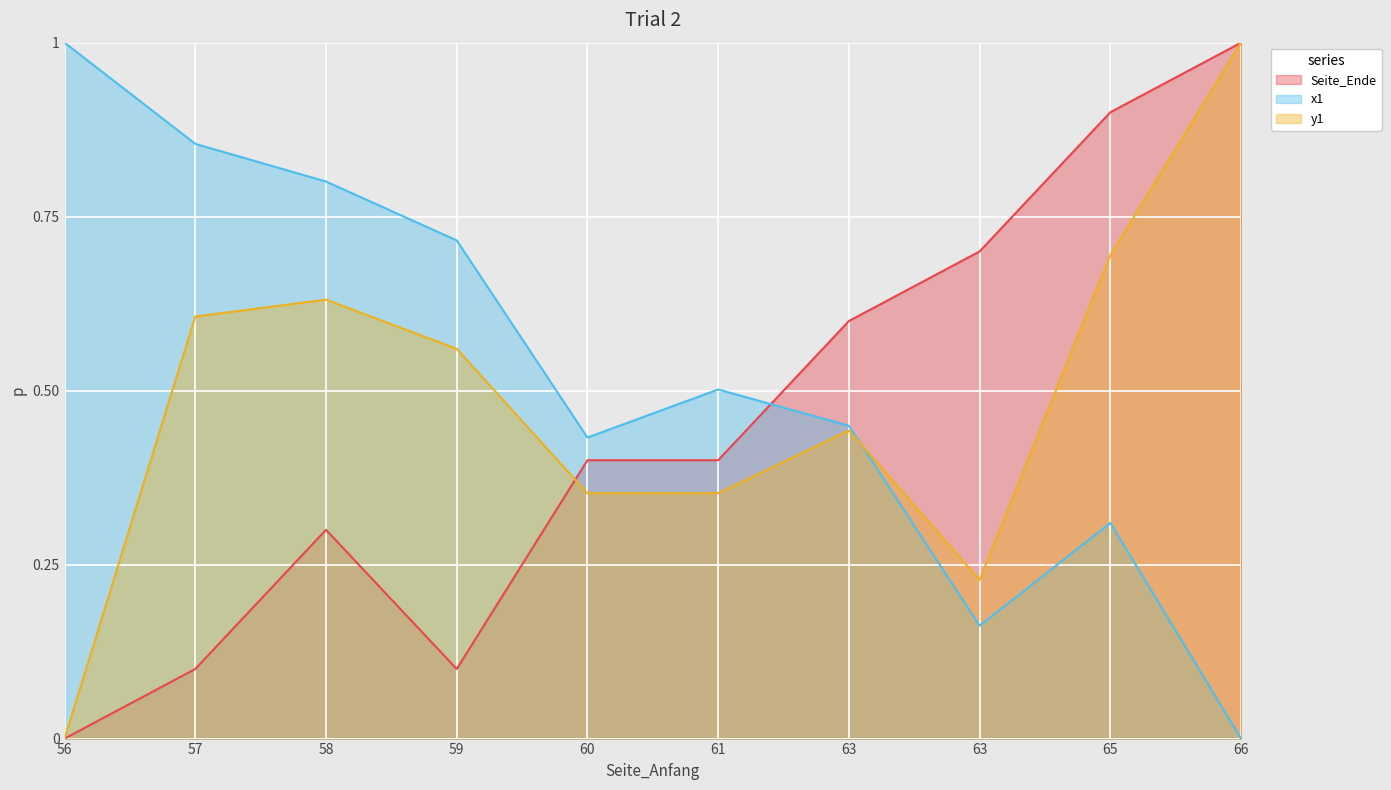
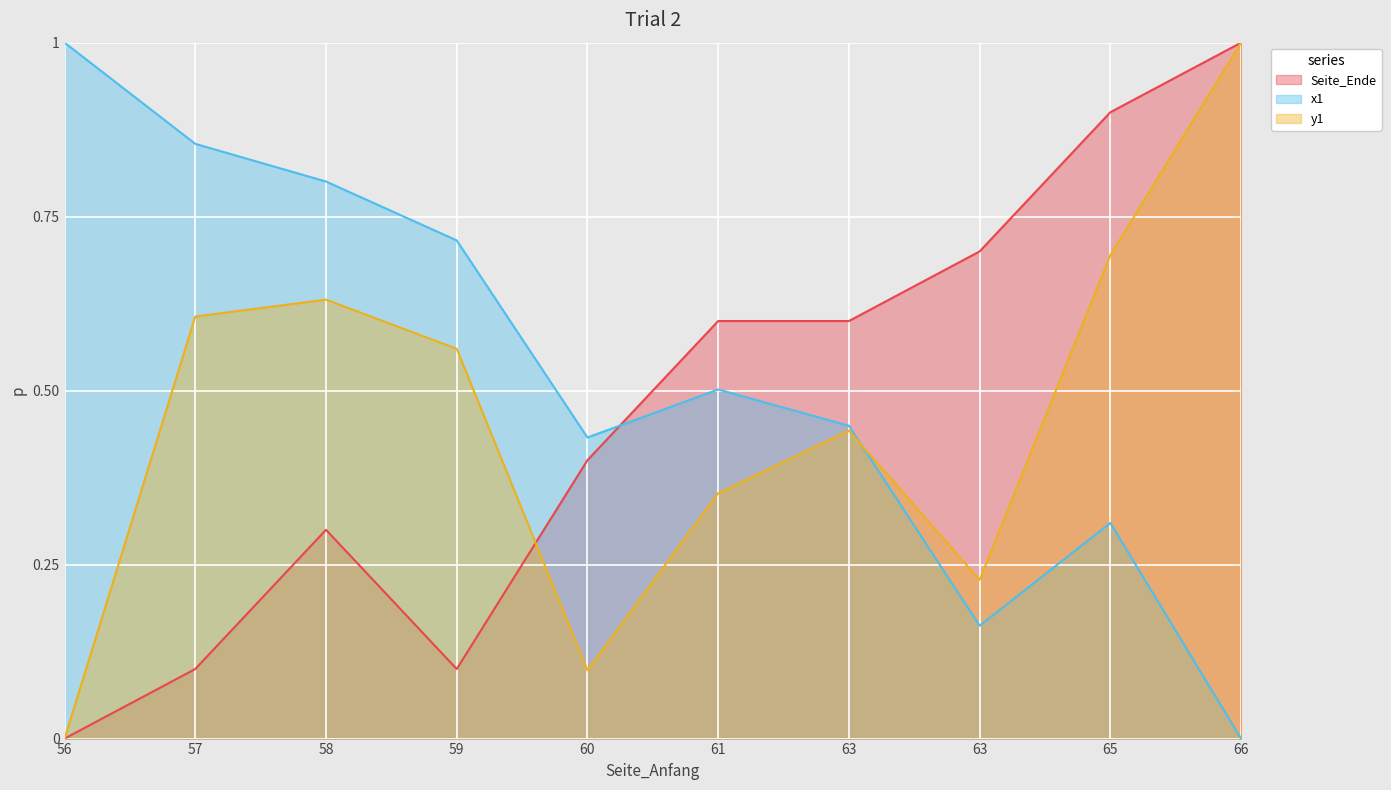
y1, 60: 0.35 -> 0.10
Seite_Ende, 61: 0.40 -> 0.60
